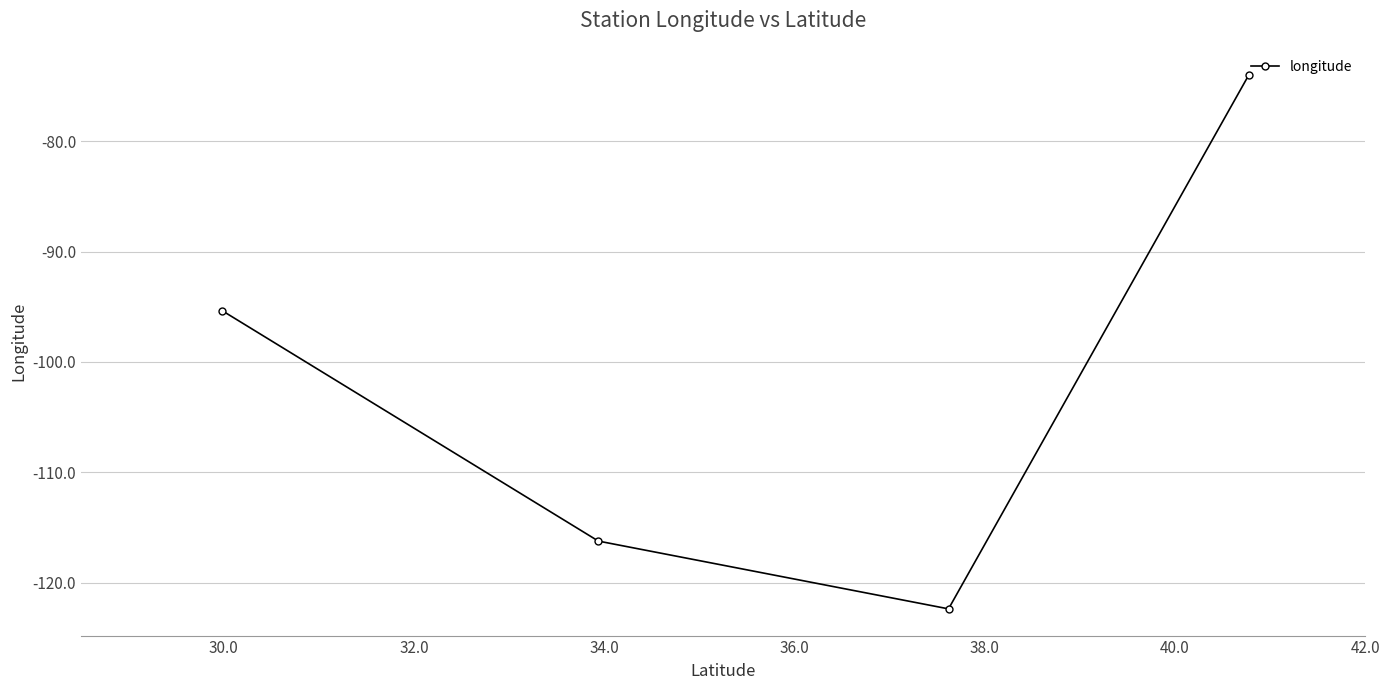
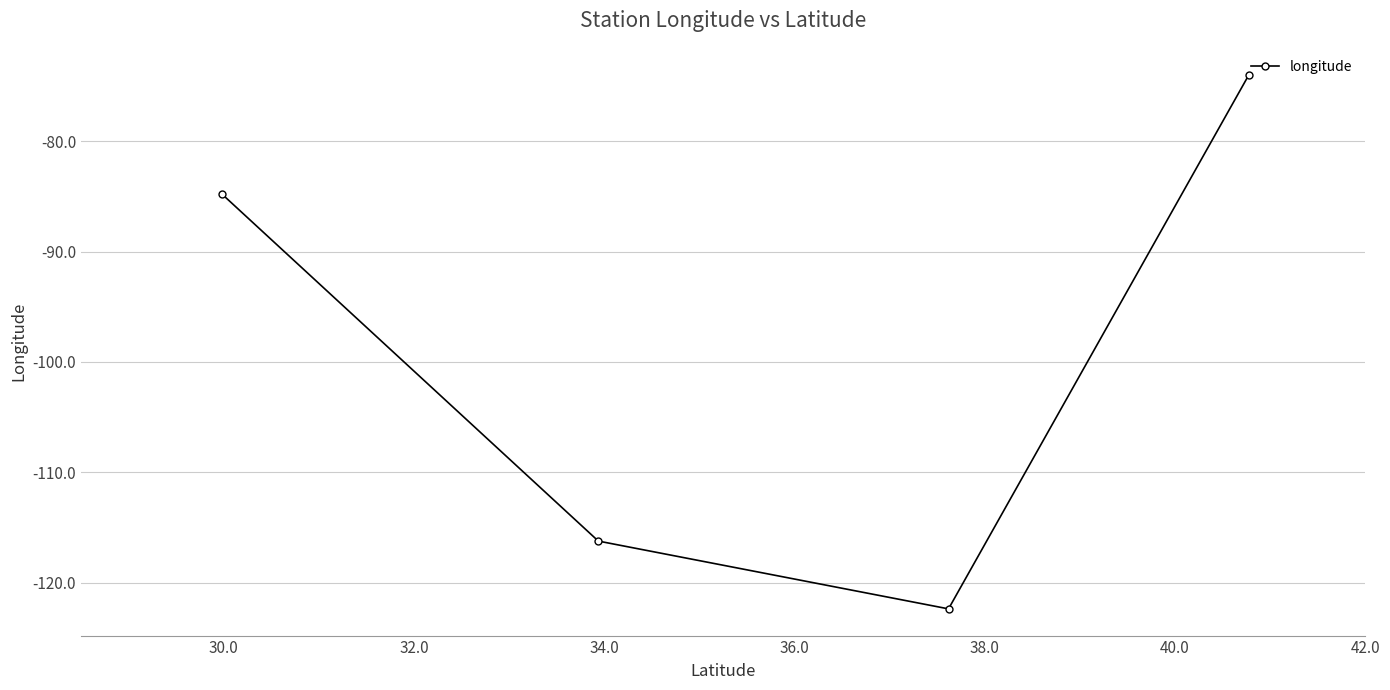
30.0: -95.4 -> -84.8
